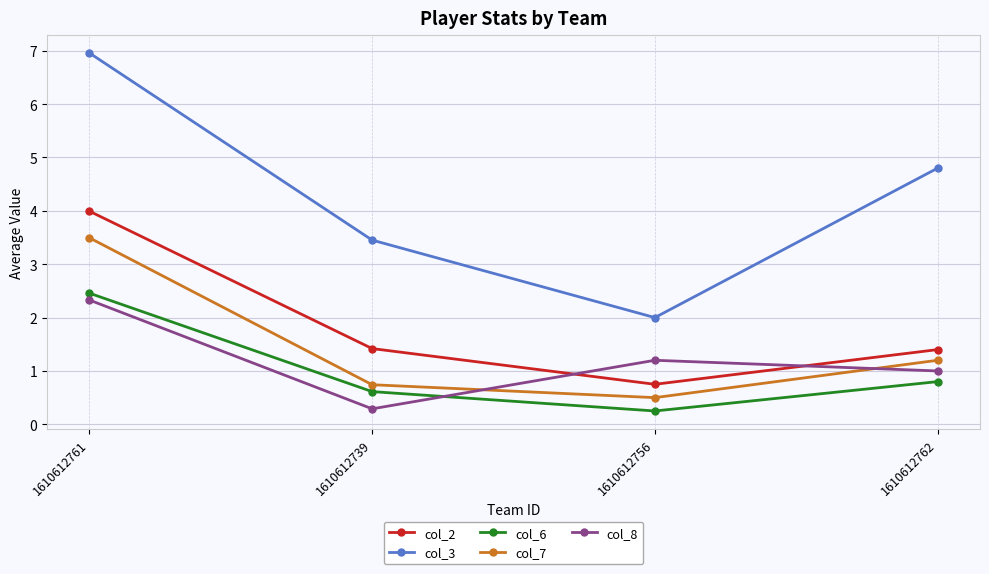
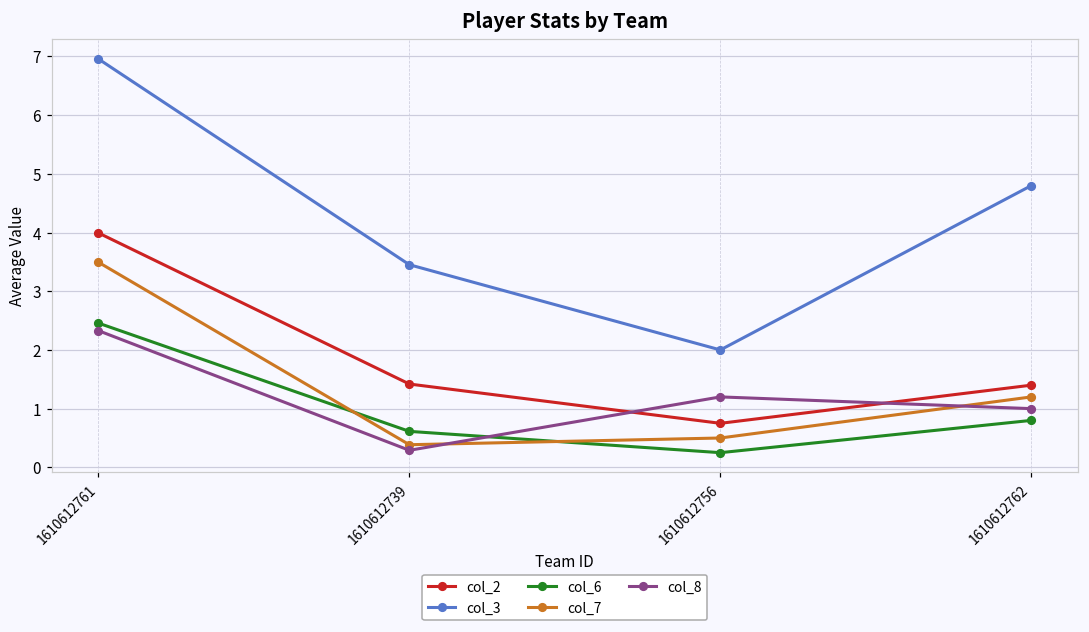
col_7, 1610612739: 0.7 -> 0.4
